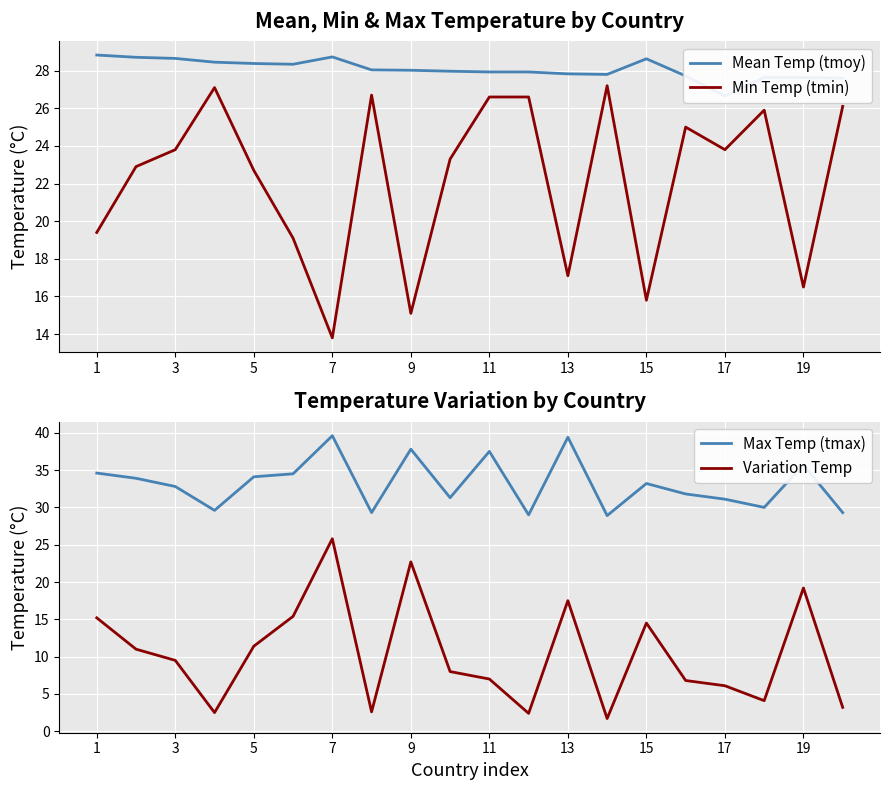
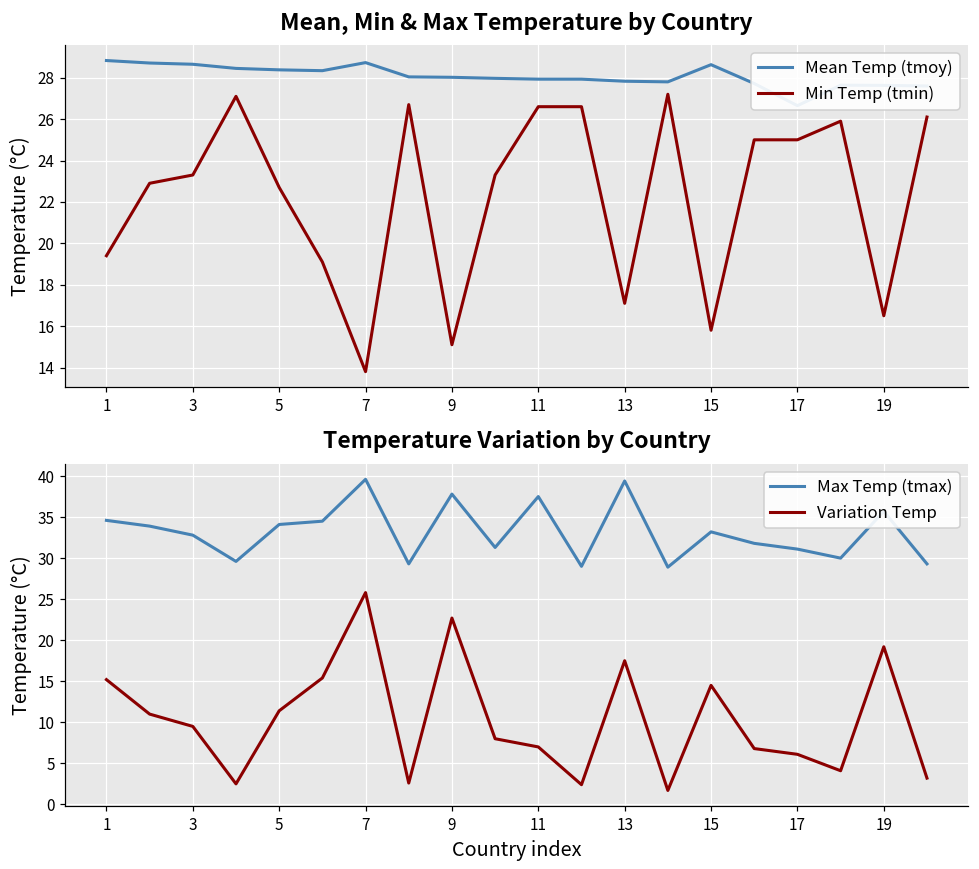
Mean, Min & Max Temperature by Country, Min Temp (tmin), 3: 23.8 -> 23.3
Mean, Min & Max Temperature by Country, Min Temp (tmin), 17: 23.8 -> 25.0
